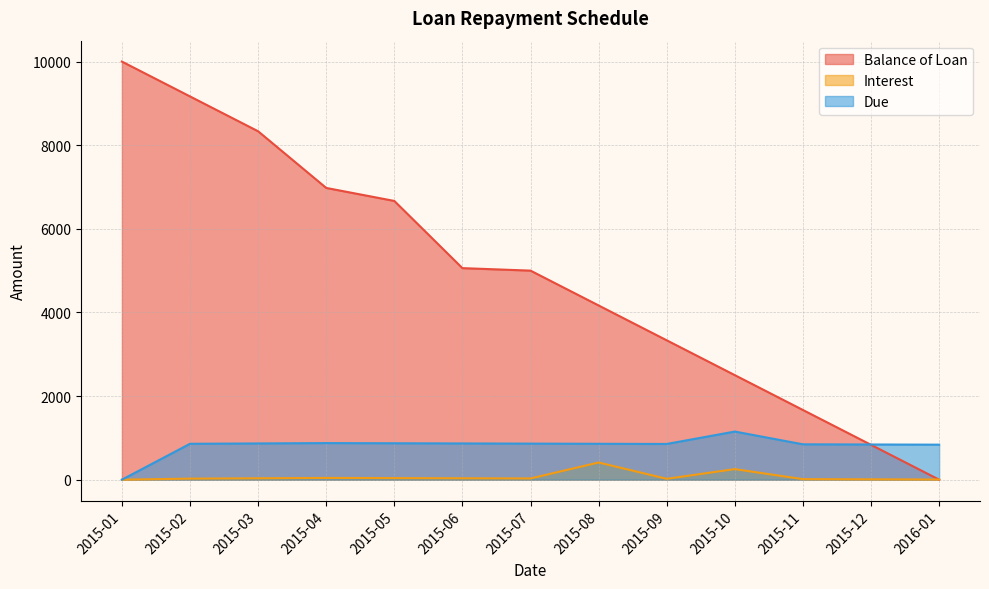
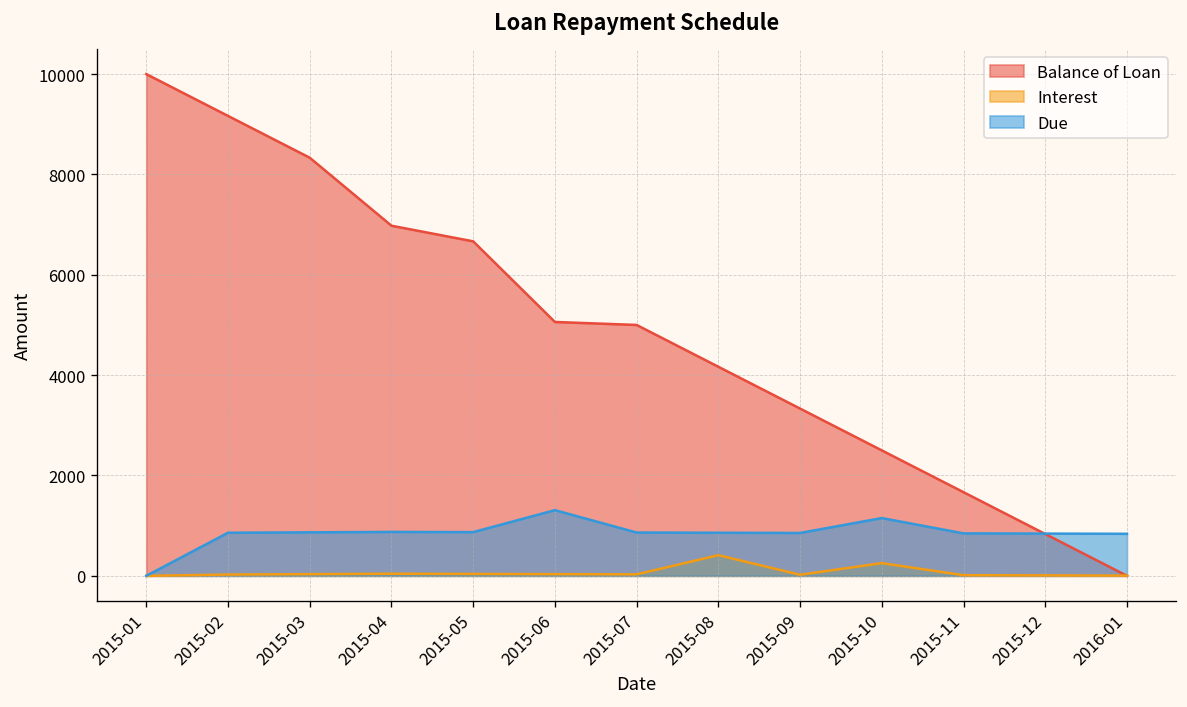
Due, 2015-06: 900 -> 1300
